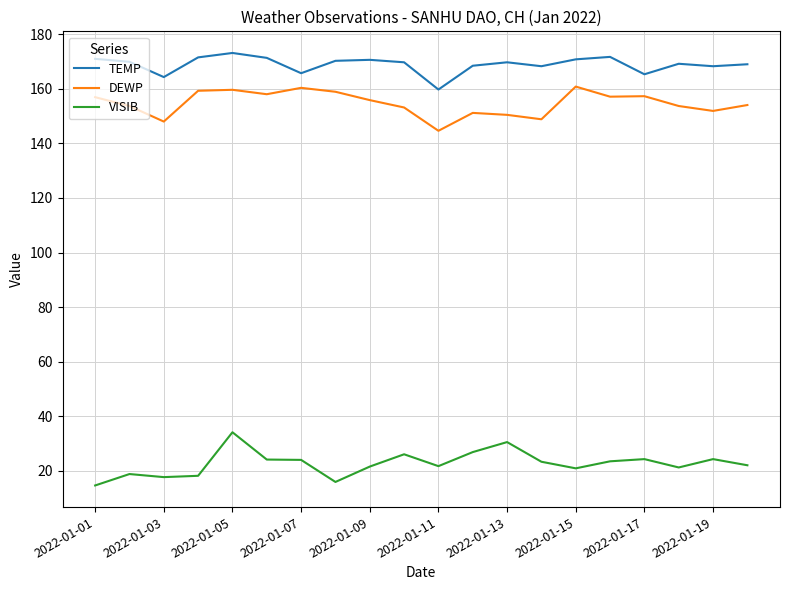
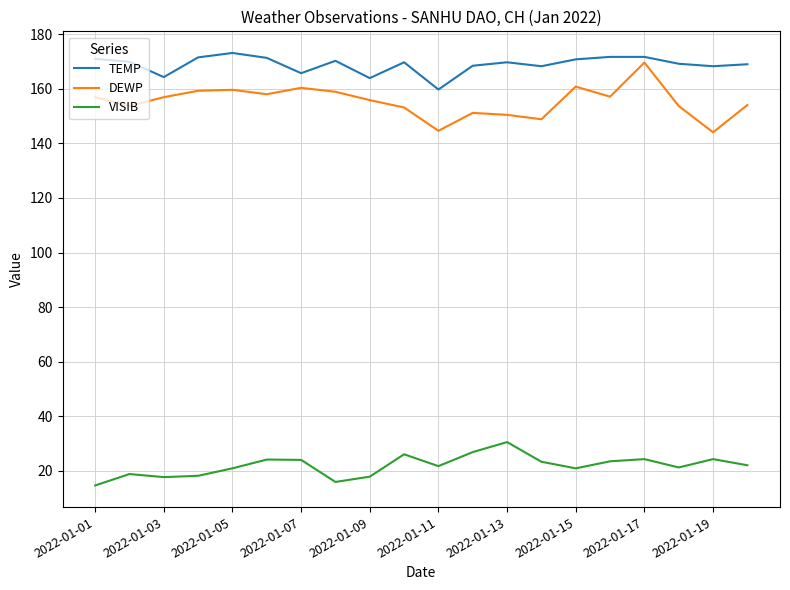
DEWP, 2022-01-03: 148 -> 157
VISIB, 2022-01-05: 34 -> 21
TEMP, 2022-01-09: 171 -> 164
VISIB, 2022-01-09: 22 -> 18
TEMP, 2022-01-17: 165 -> 172
DEWP, 2022-01-17: 157 -> 170
DEWP, 2022-01-19: 152 -> 144
